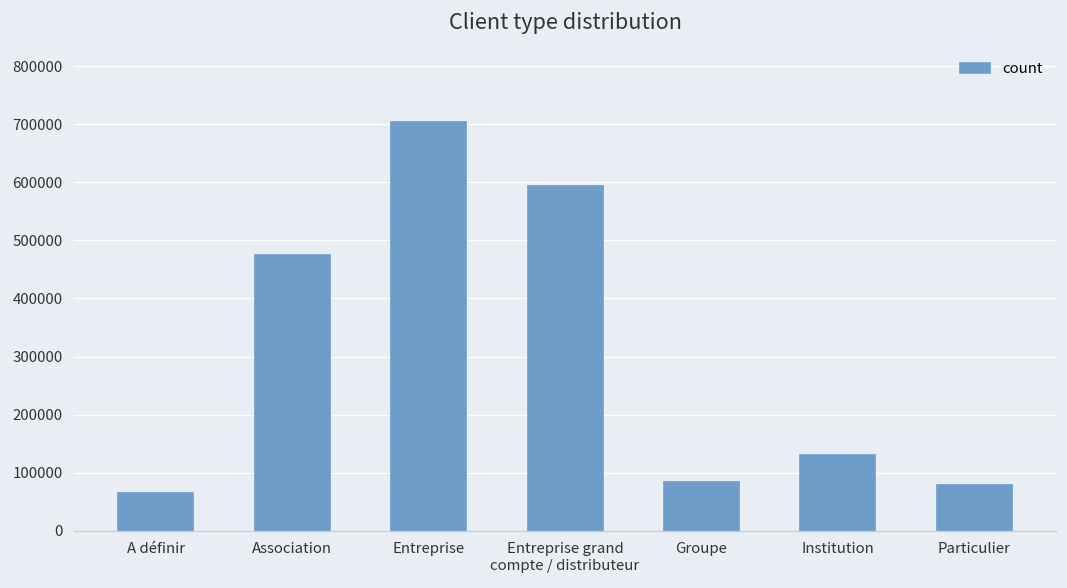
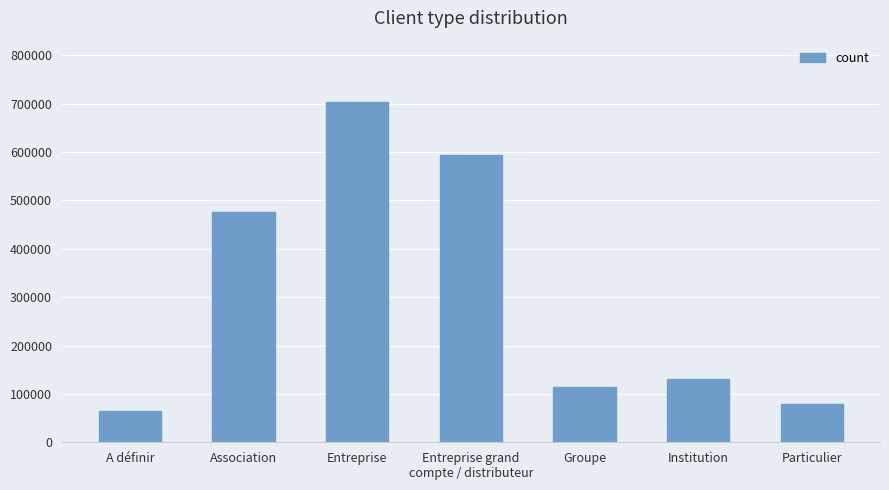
Groupe: 80000 -> 110000
